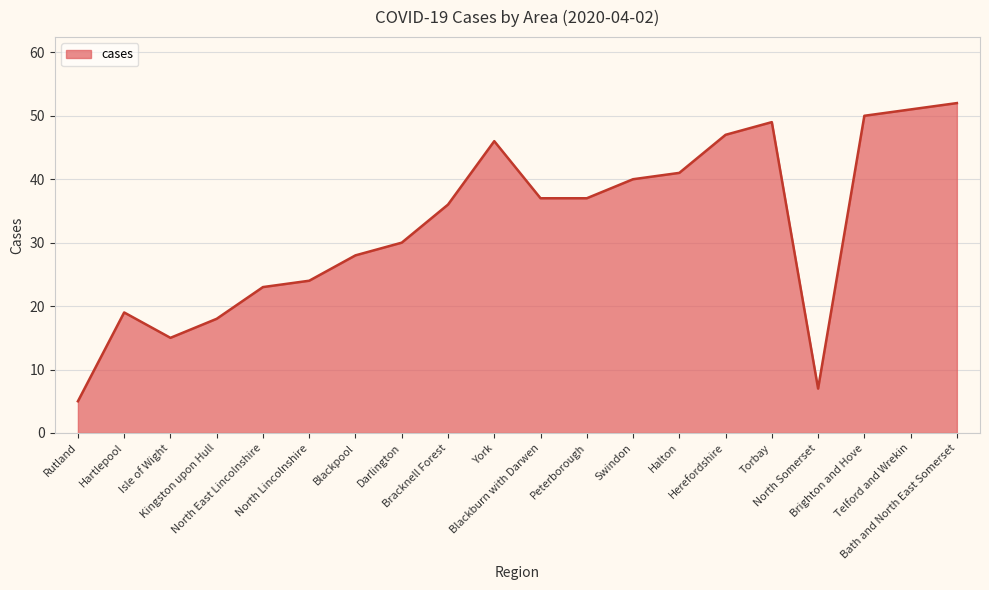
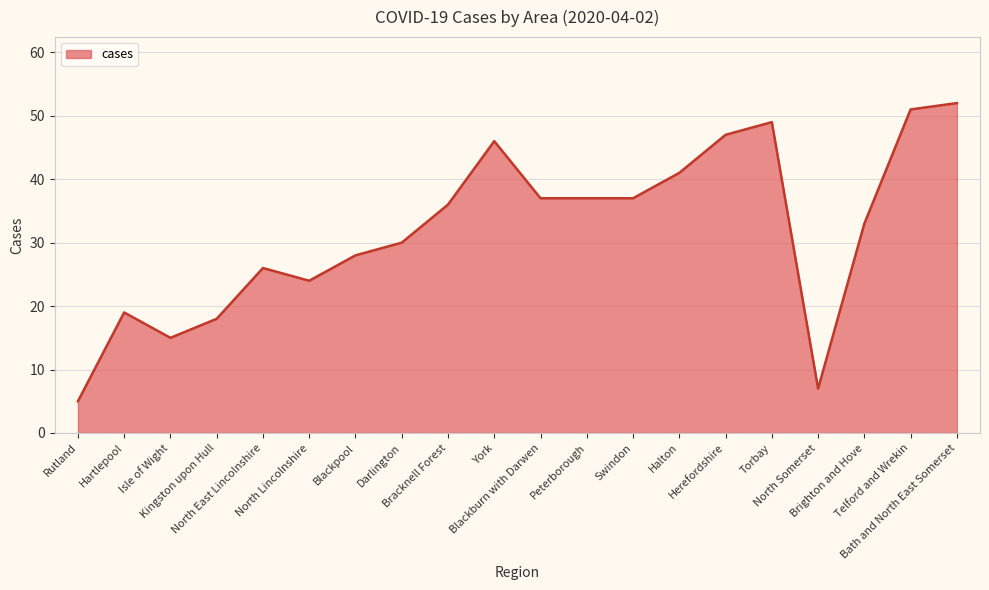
North East Lincolnshire: 23 -> 26
Swindon: 40 -> 37
Brighton and Hove: 50 -> 33
